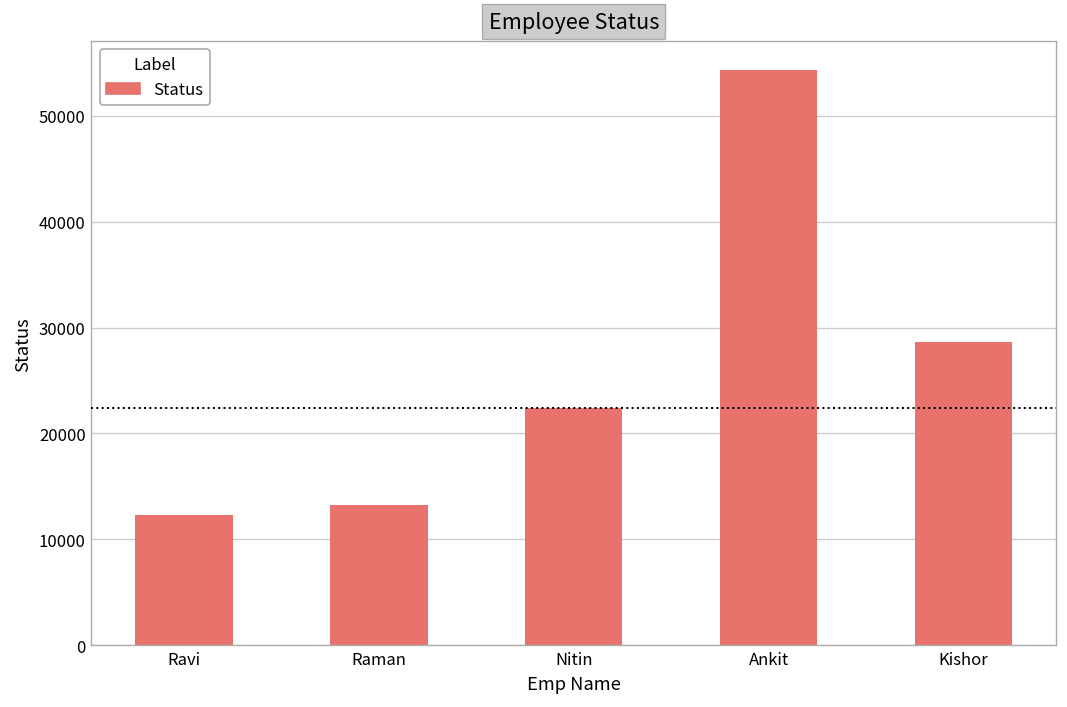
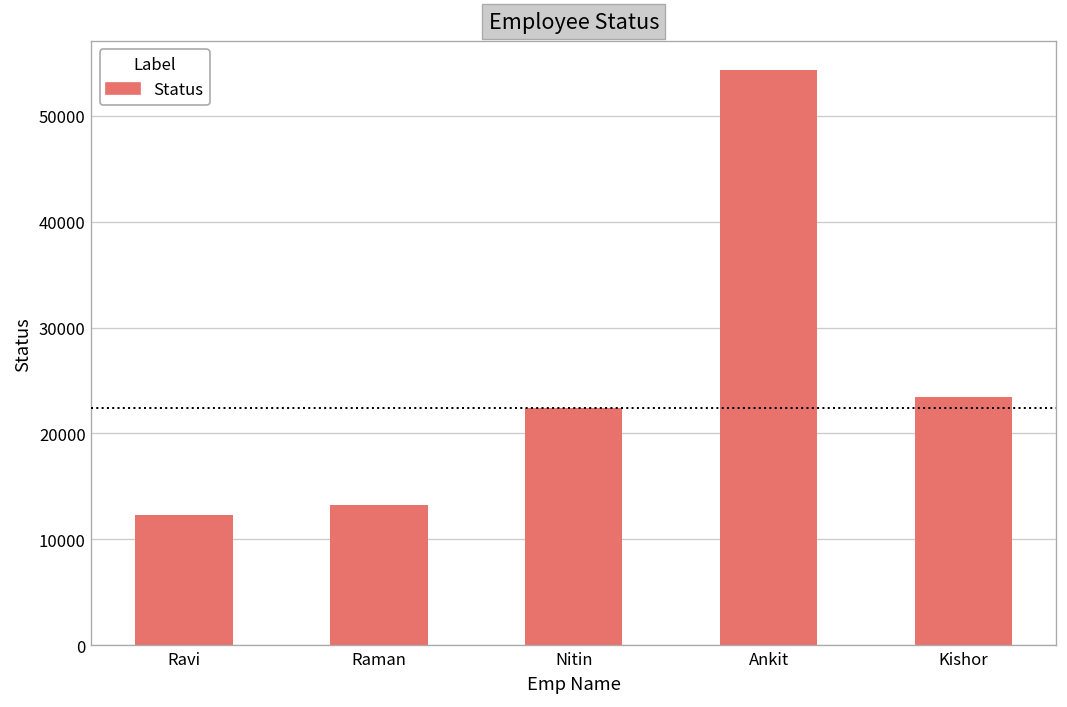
Kishor: 29000 -> 23000
